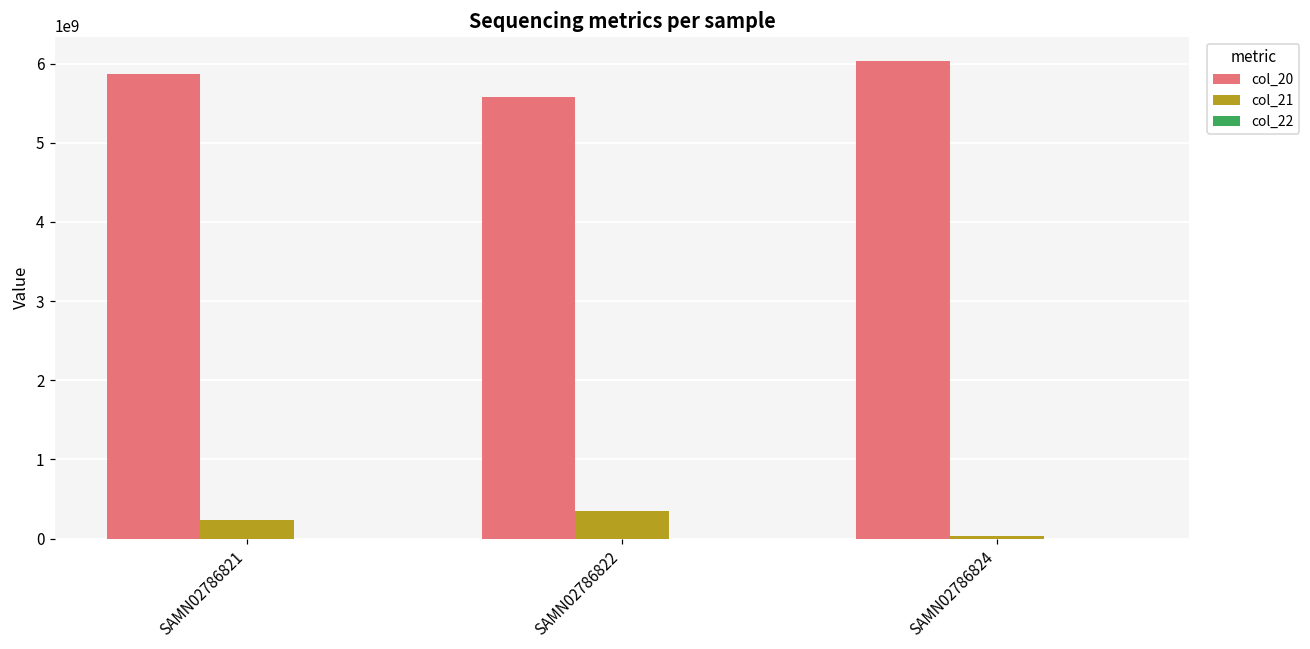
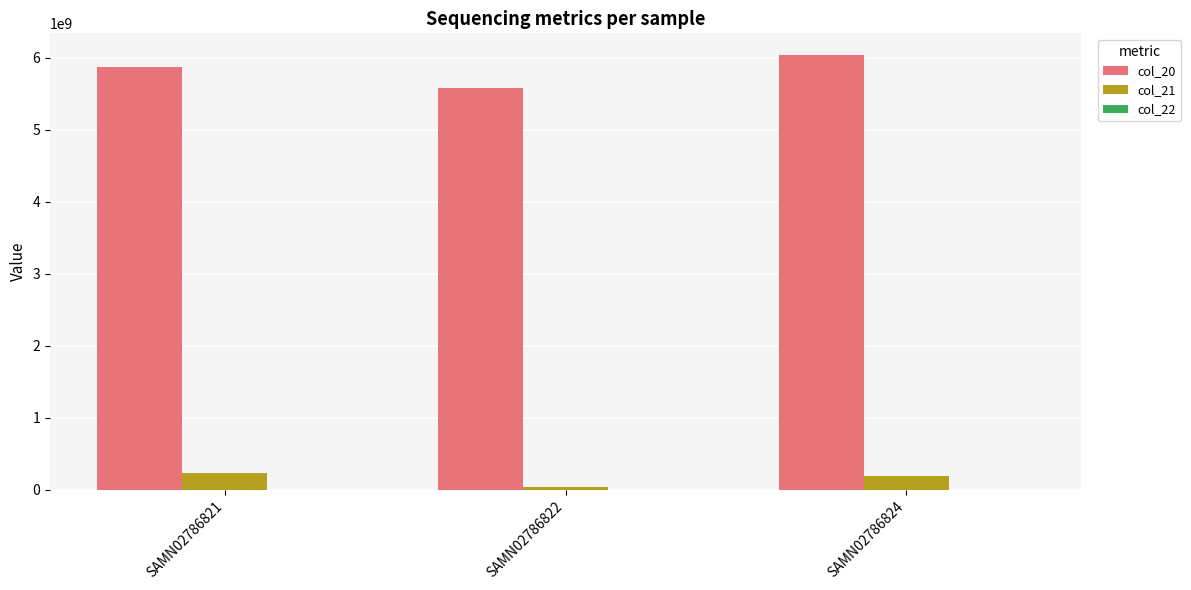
col_21, SAMN02786822: 300000000 -> 0
col_21, SAMN02786824: 0 -> 200000000
